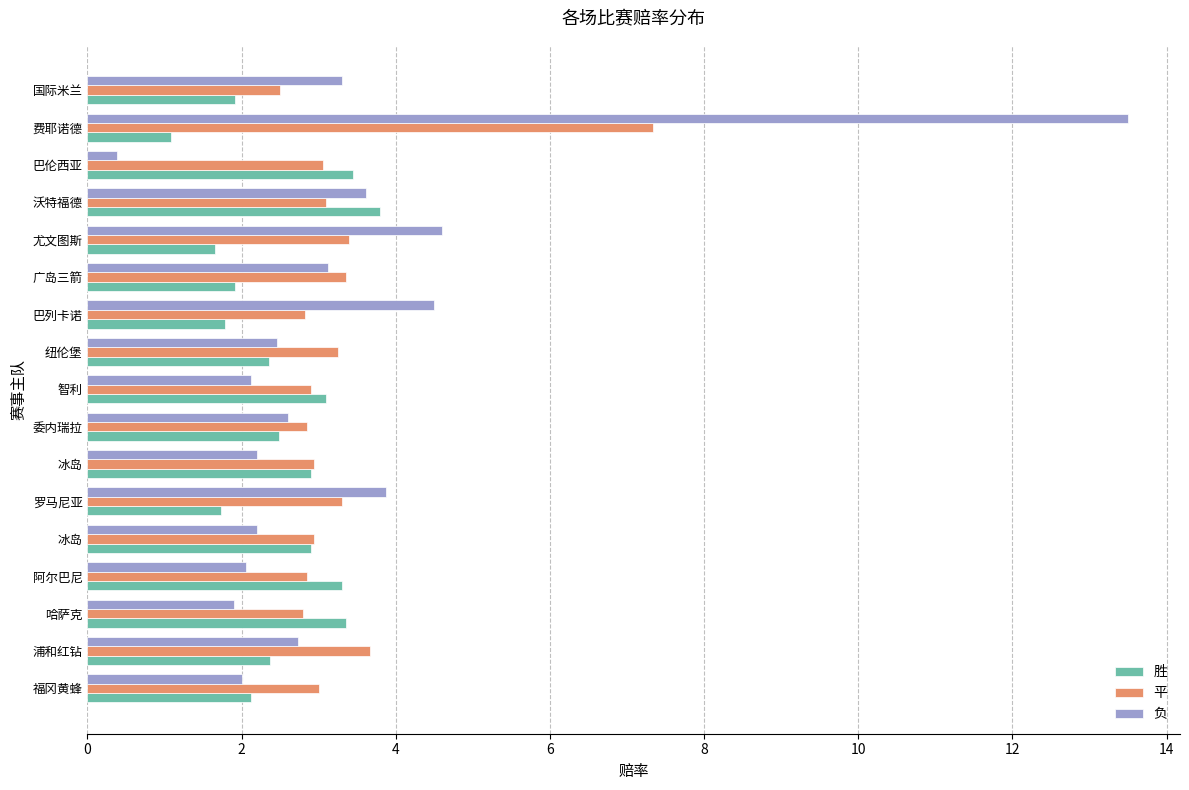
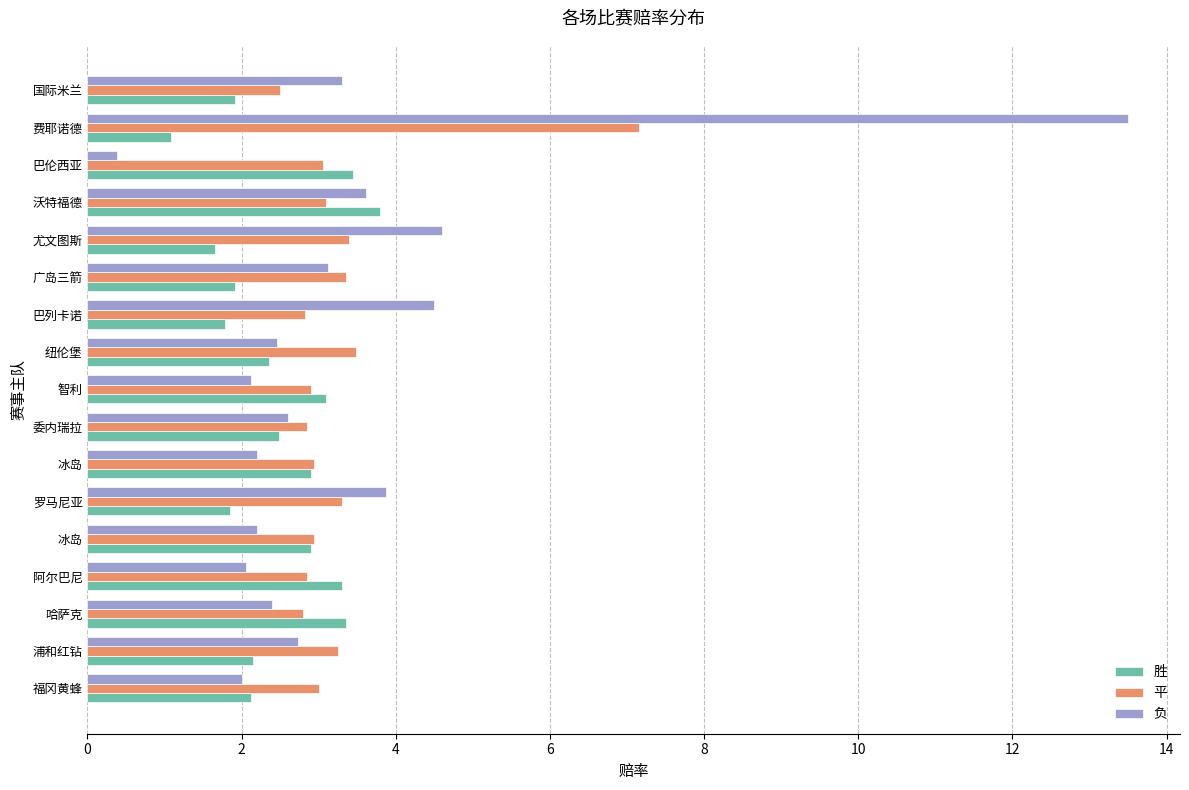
平, 费耶诺德: 7.3 -> 7.2
平, 纽伦堡: 3.3 -> 3.5
胜, 罗马尼亚: 1.7 -> 1.9
负, 哈萨克: 1.9 -> 2.4
平, 浦和红钻: 3.7 -> 3.3
胜, 浦和红钻: 2.4 -> 2.2
